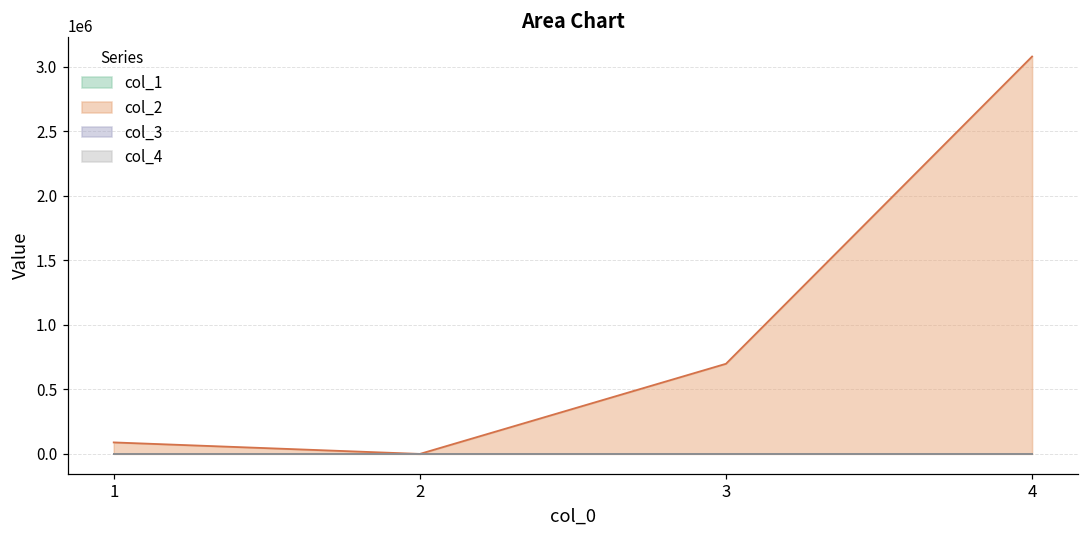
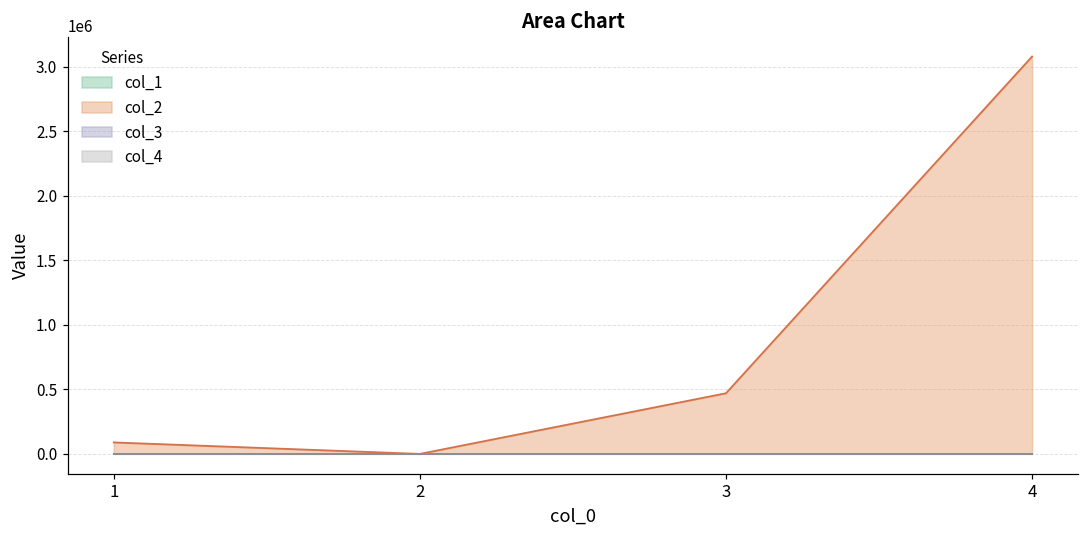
col_2, 3: 700000 -> 470000
